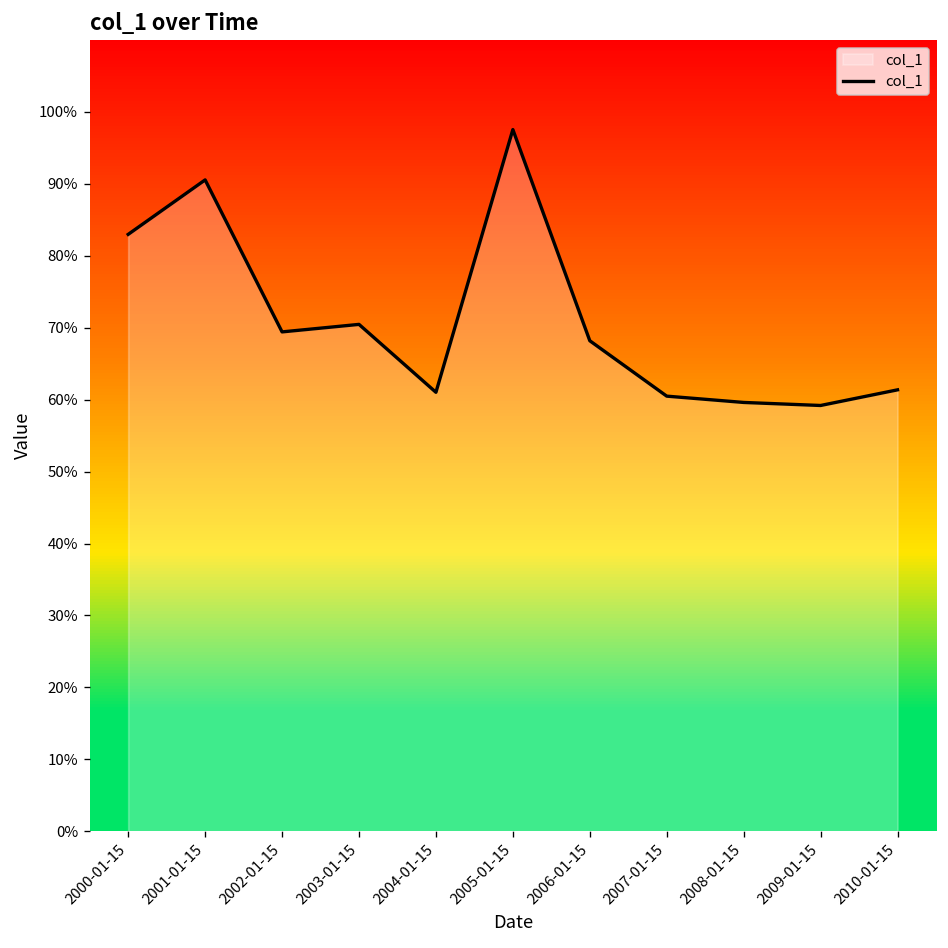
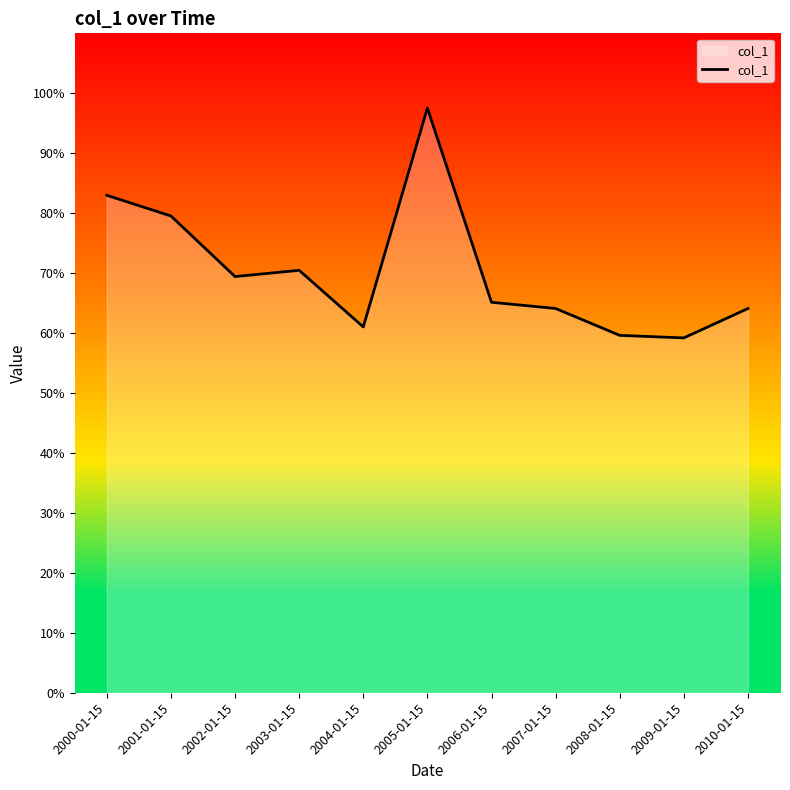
2001-01-15: 91% -> 80%
2006-01-15: 68% -> 65%
2007-01-15: 60% -> 64%
2010-01-15: 61% -> 64%
